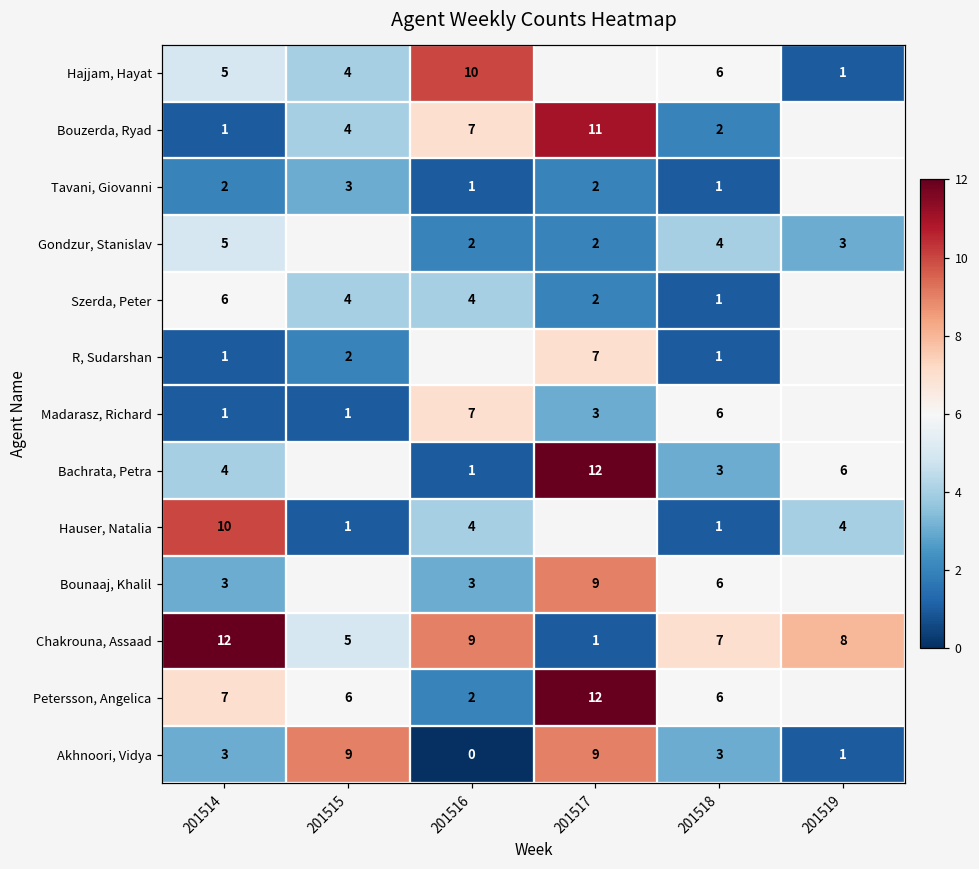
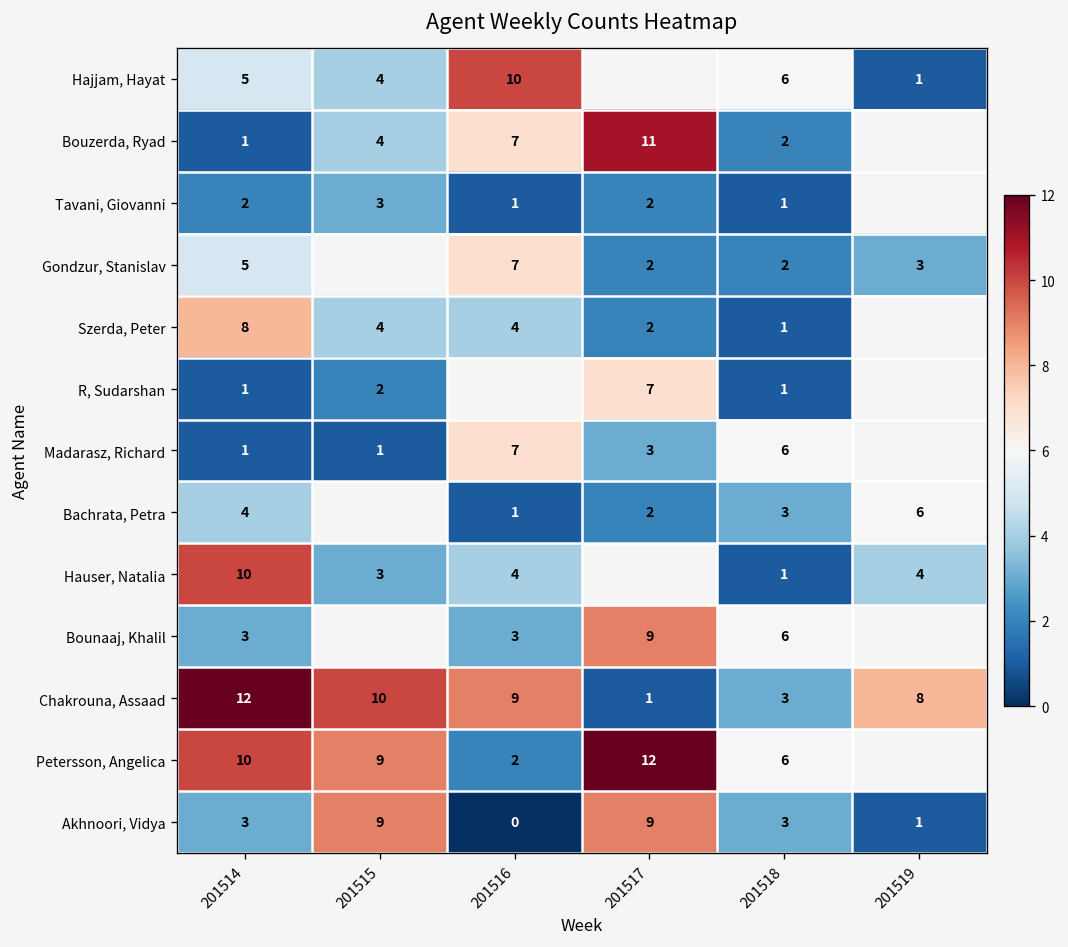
Gondzur, Stanislav, 201516: 2 -> 7
Gondzur, Stanislav, 201518: 4 -> 2
Szerda, Peter, 201514: 6 -> 8
Bachrata, Petra, 201517: 12 -> 2
Hauser, Natalia, 201515: 1 -> 3
Chakrouna, Assaad, 201515: 5 -> 10
Chakrouna, Assaad, 201518: 7 -> 3
Petersson, Angelica, 201514: 7 -> 10
Petersson, Angelica, 201515: 6 -> 9
